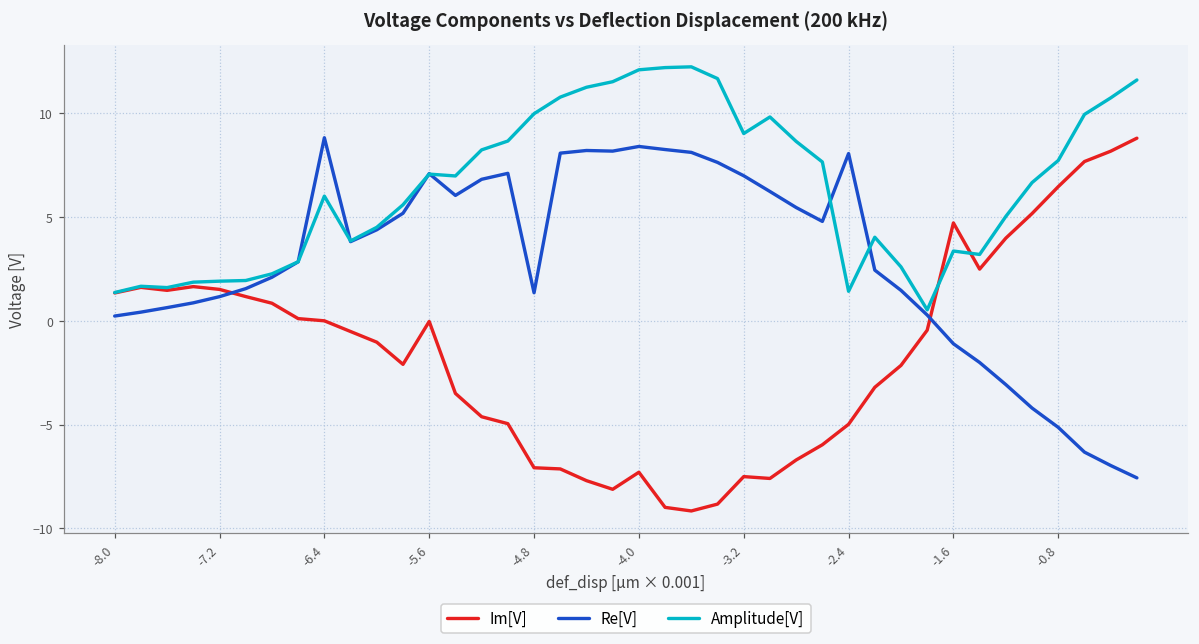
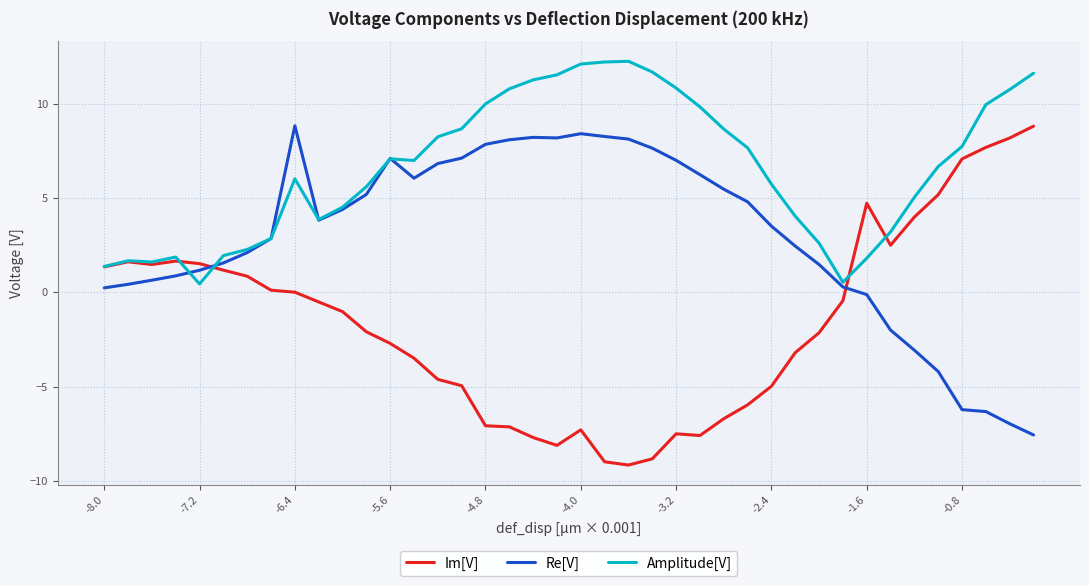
Amplitude[V], -7.2: 1.9 -> 0.4
Im[V], -5.6: 0.0 -> -2.7
Re[V], -4.8: 1.4 -> 7.8
Amplitude[V], -3.2: 9.0 -> 10.8
Re[V], -2.4: 8.1 -> 3.5
Amplitude[V], -2.4: 1.4 -> 5.7
Re[V], -1.6: -1.1 -> -0.1
Amplitude[V], -1.6: 3.4 -> 1.8
Im[V], -0.8: 6.5 -> 7.1
Re[V], -0.8: -5.1 -> -6.2
